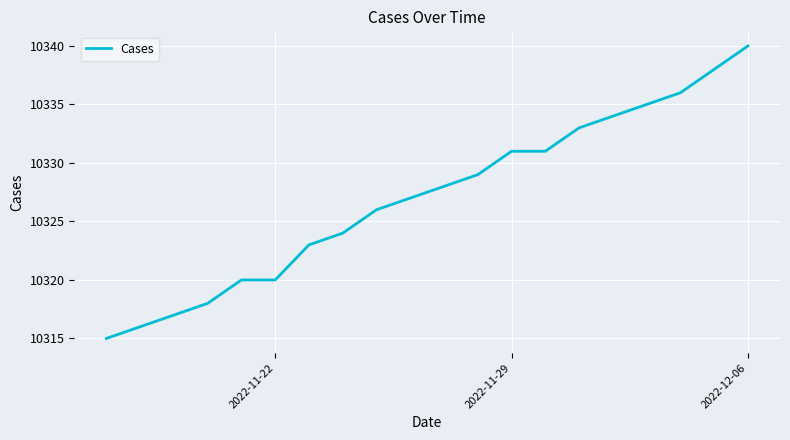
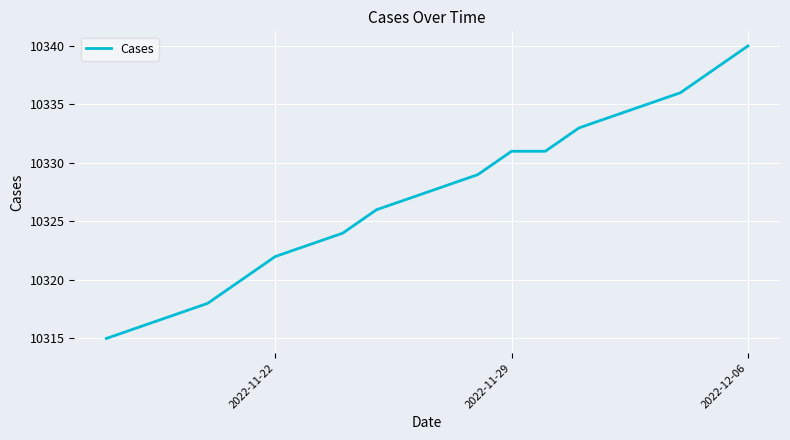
2022-11-22: 10320 -> 10322
